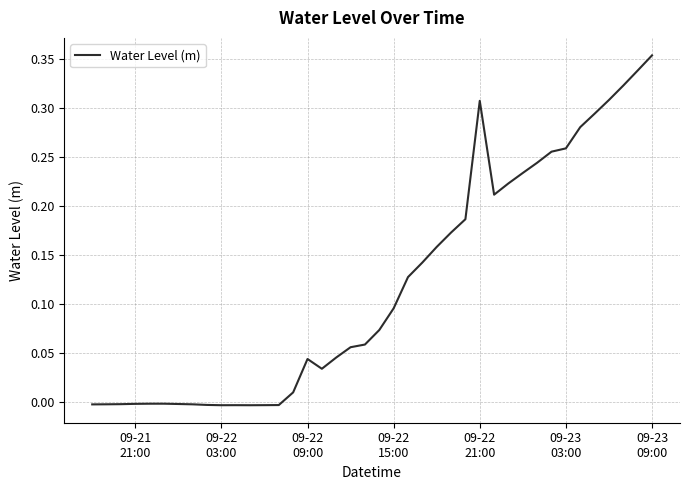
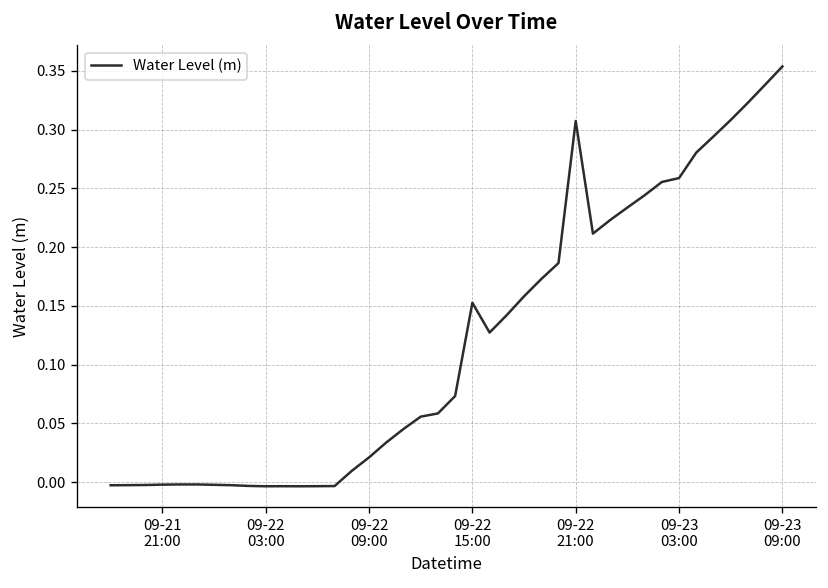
09-22 09:00: 0.04 -> 0.02
09-22 15:00: 0.10 -> 0.15
